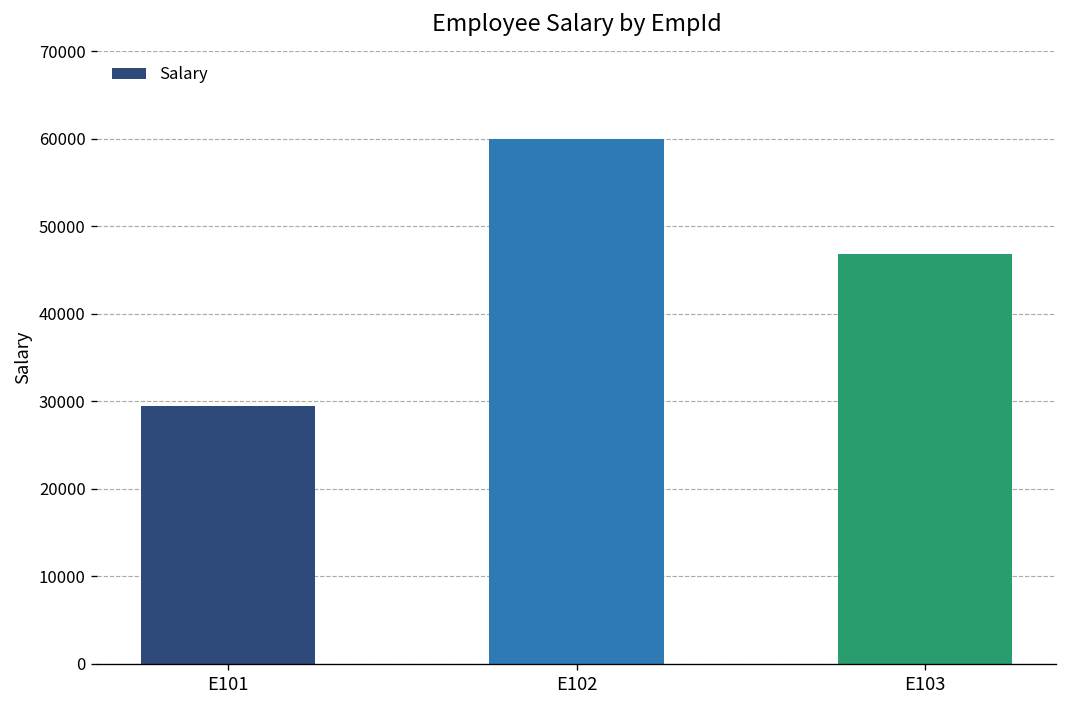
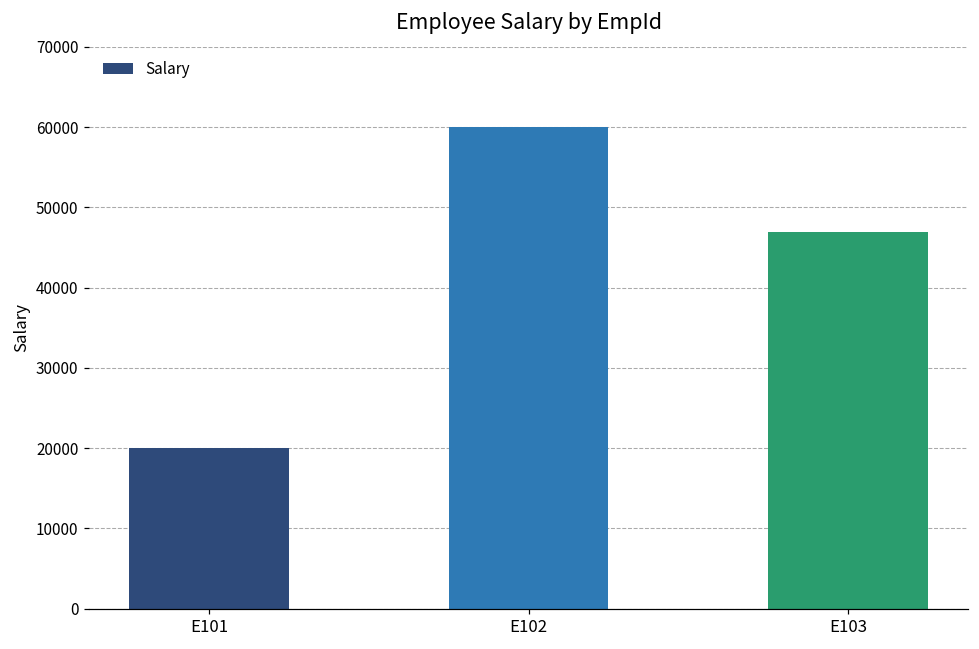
E101: 29000 -> 20000
